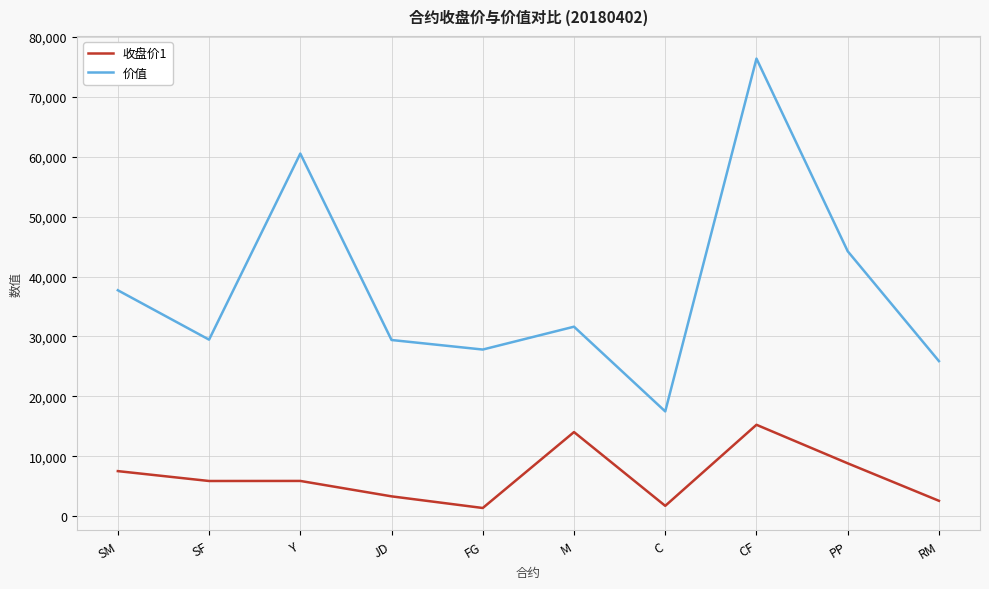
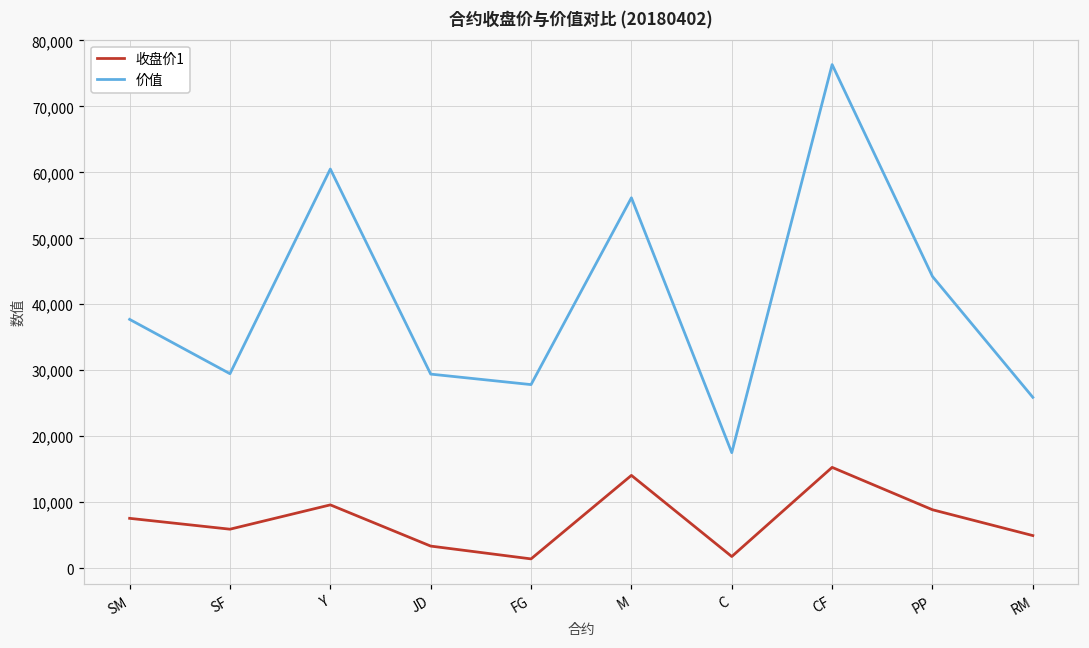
收盘价1, Y: 6,000 -> 10,000
价值, M: 32,000 -> 56,000
收盘价1, RM: 3,000 -> 5,000
